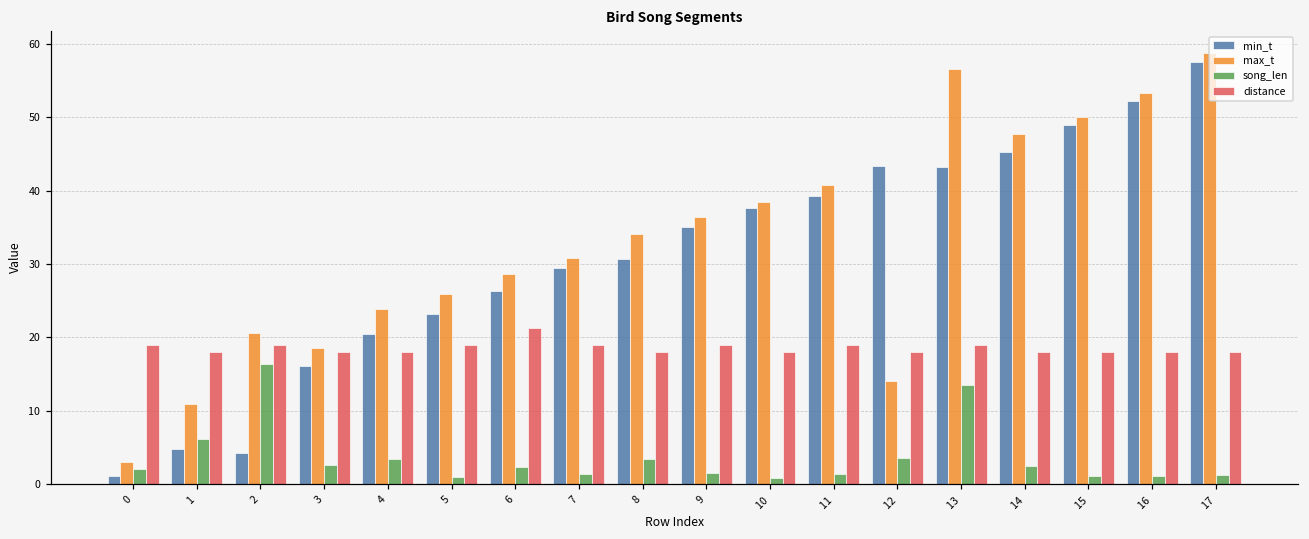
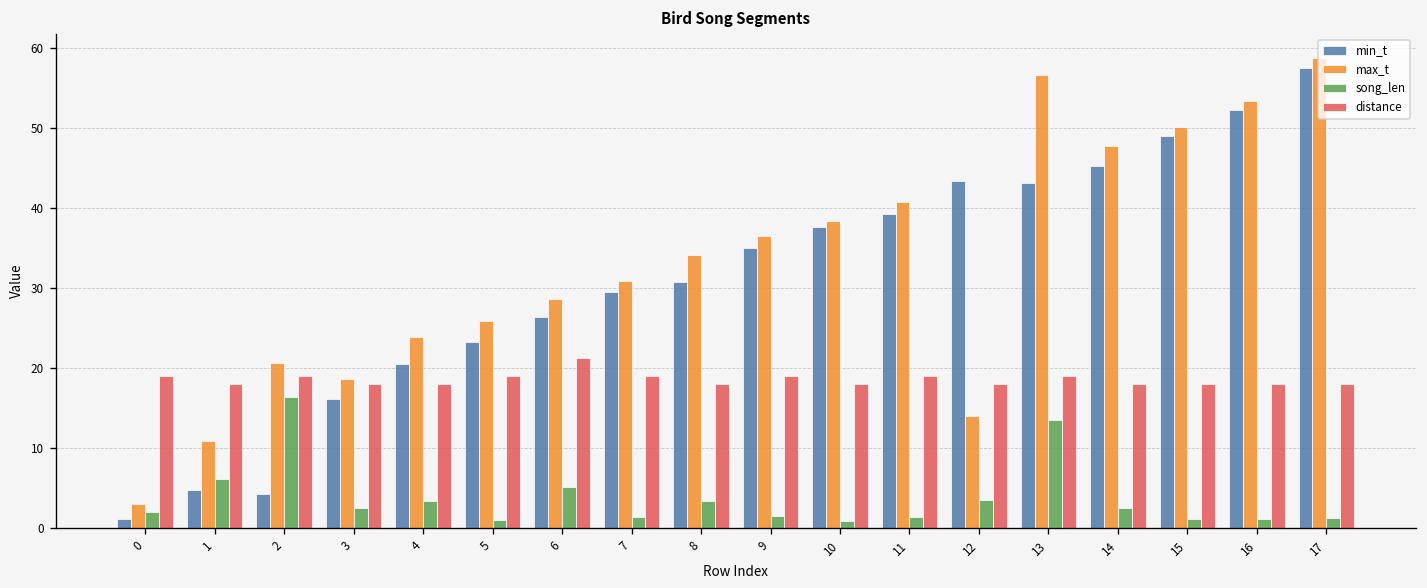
song_len, 6: 2 -> 5
